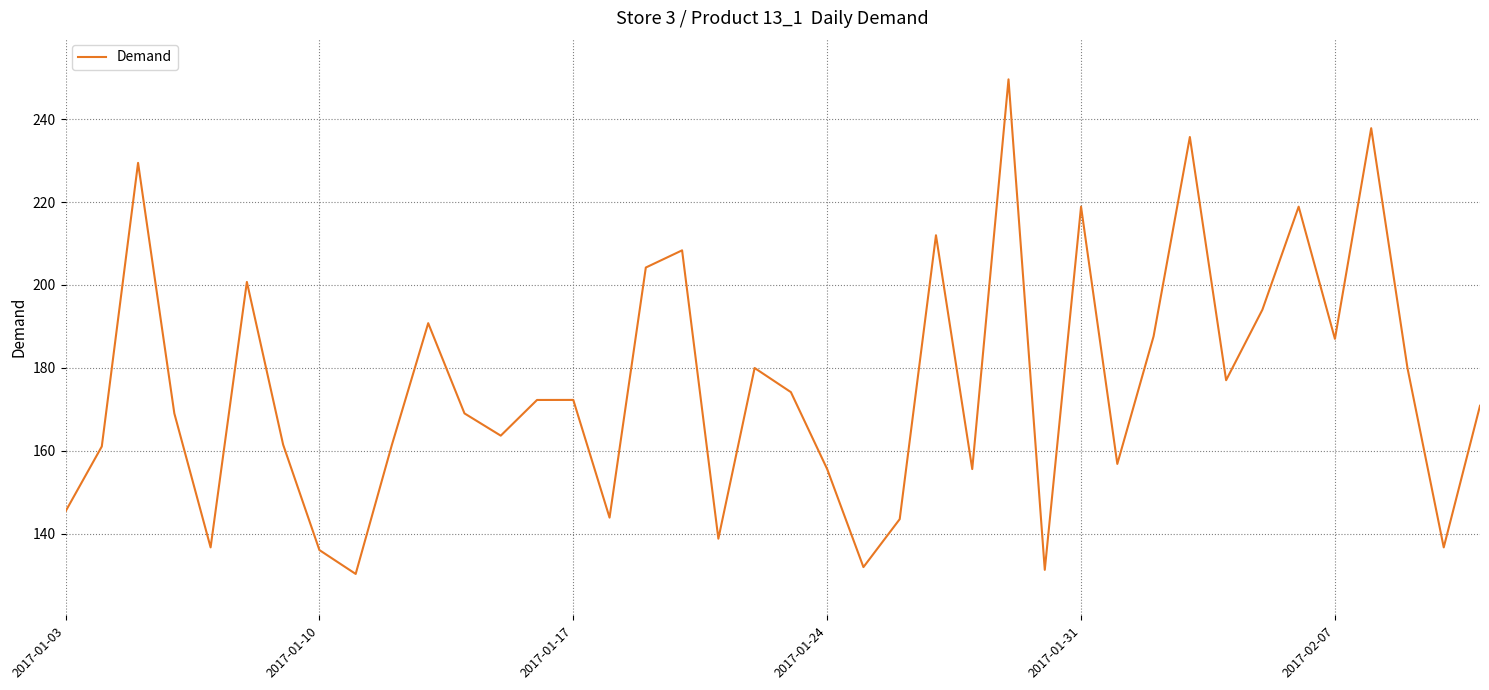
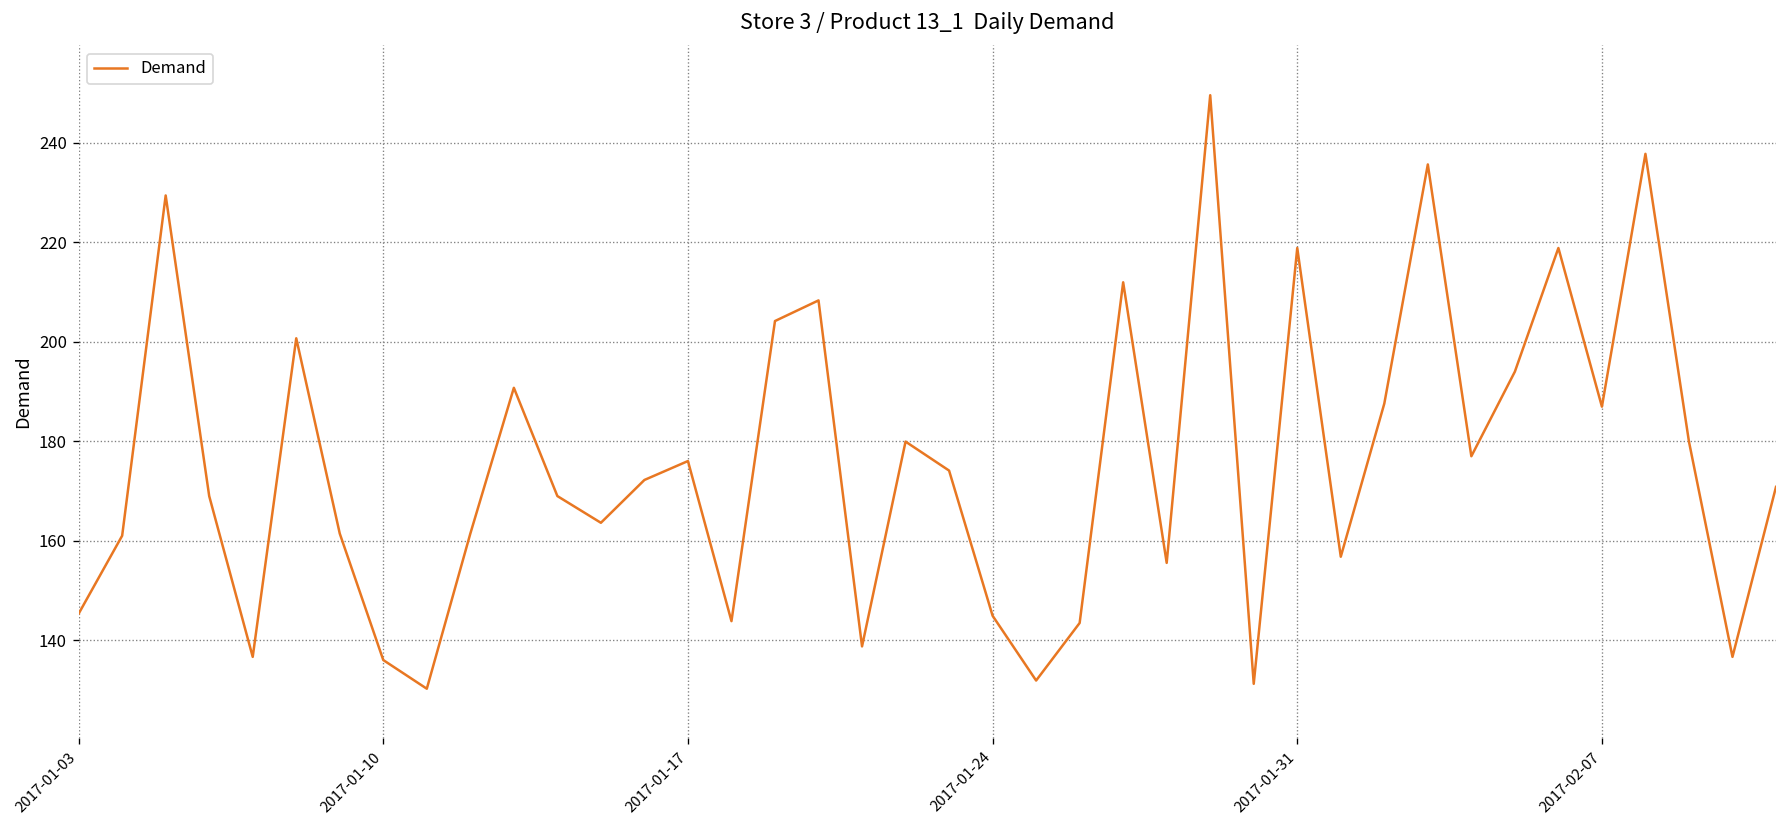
2017-01-17: 172 -> 176
2017-01-24: 156 -> 145
